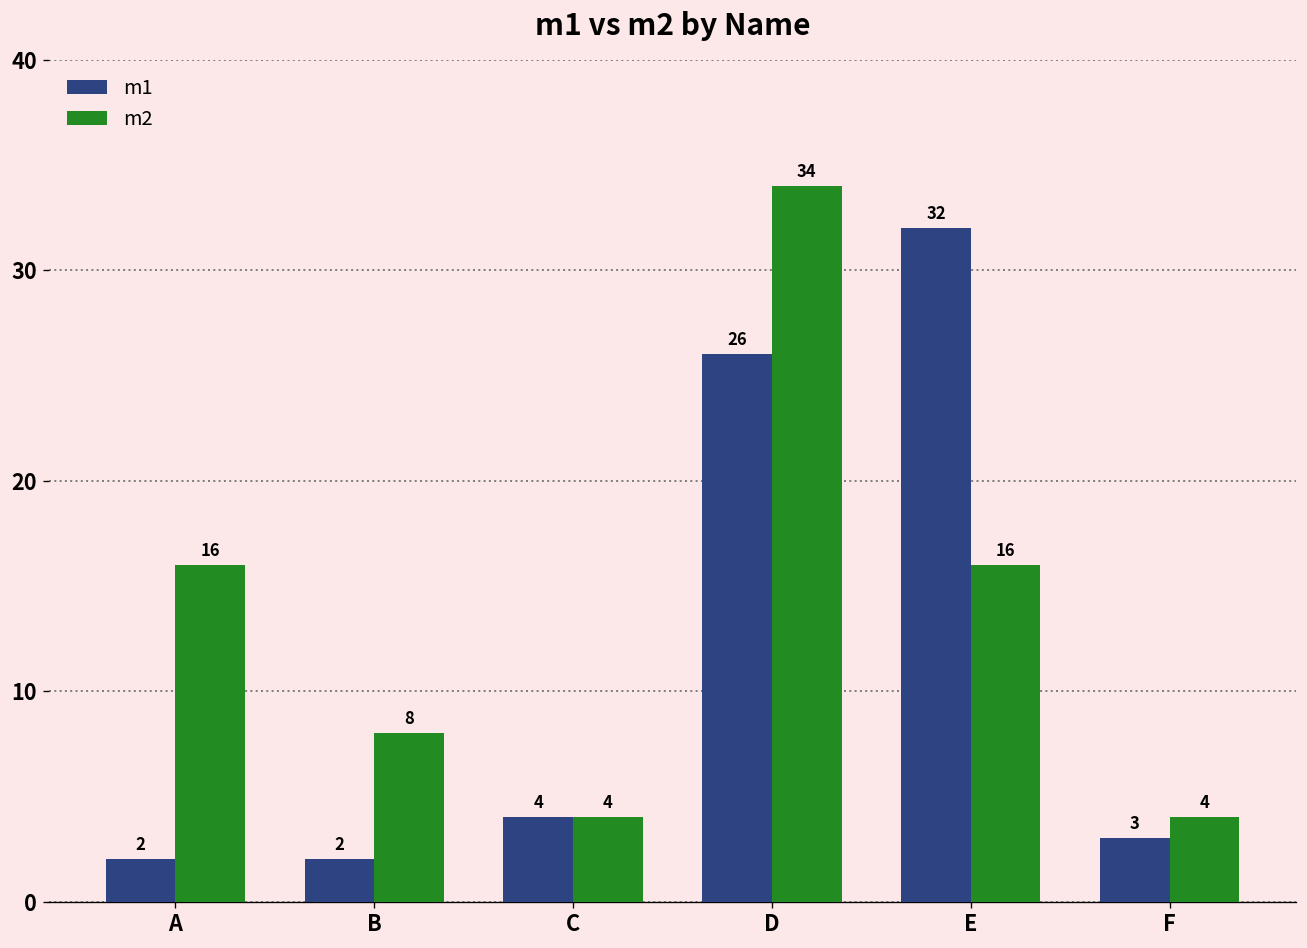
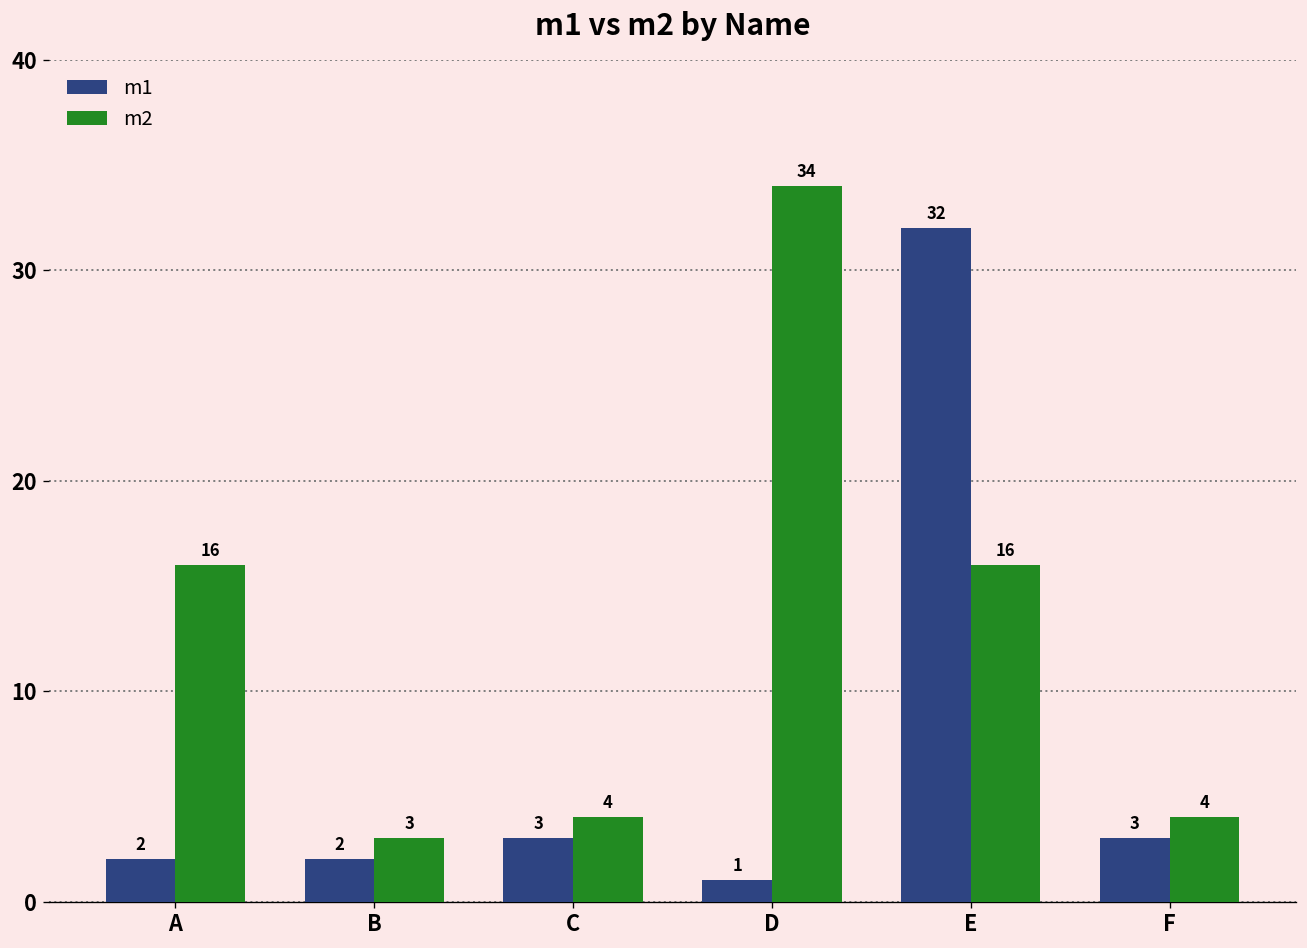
m2, B: 8 -> 3
m1, C: 4 -> 3
m1, D: 26 -> 1
